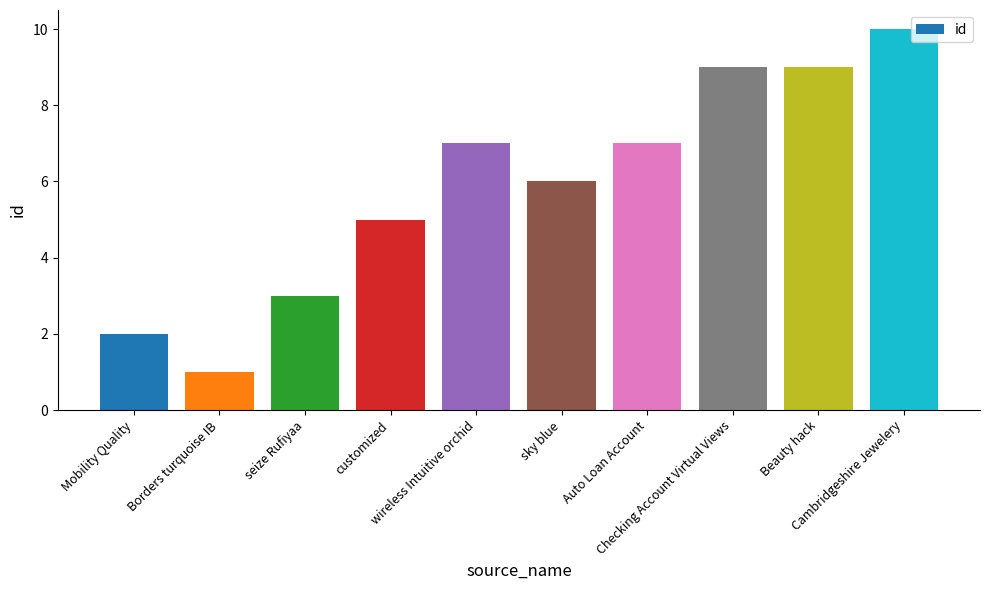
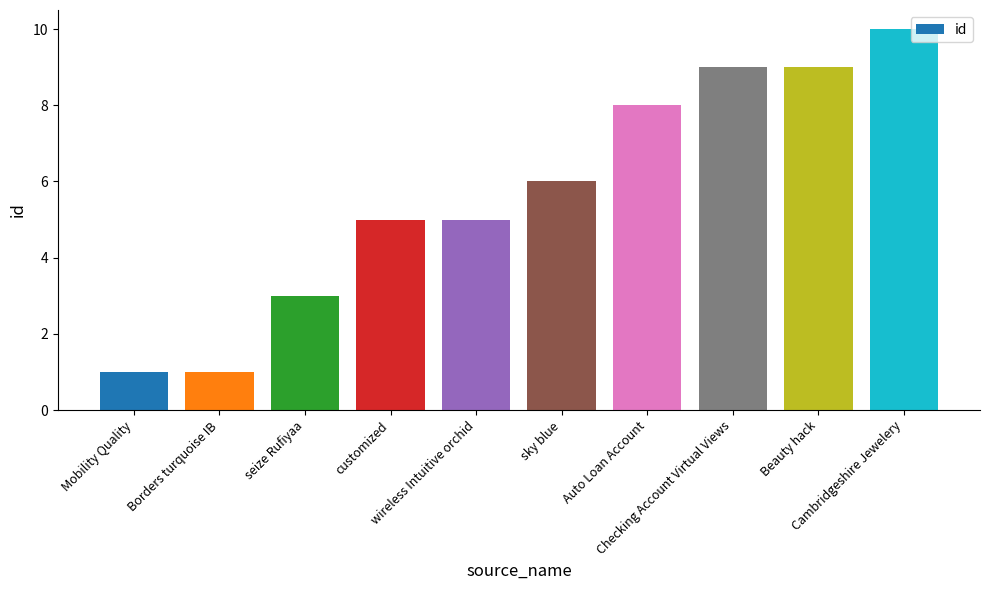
Mobility Quality: 2 -> 1
wireless Intuitive orchid: 7 -> 5
Auto Loan Account: 7 -> 8
